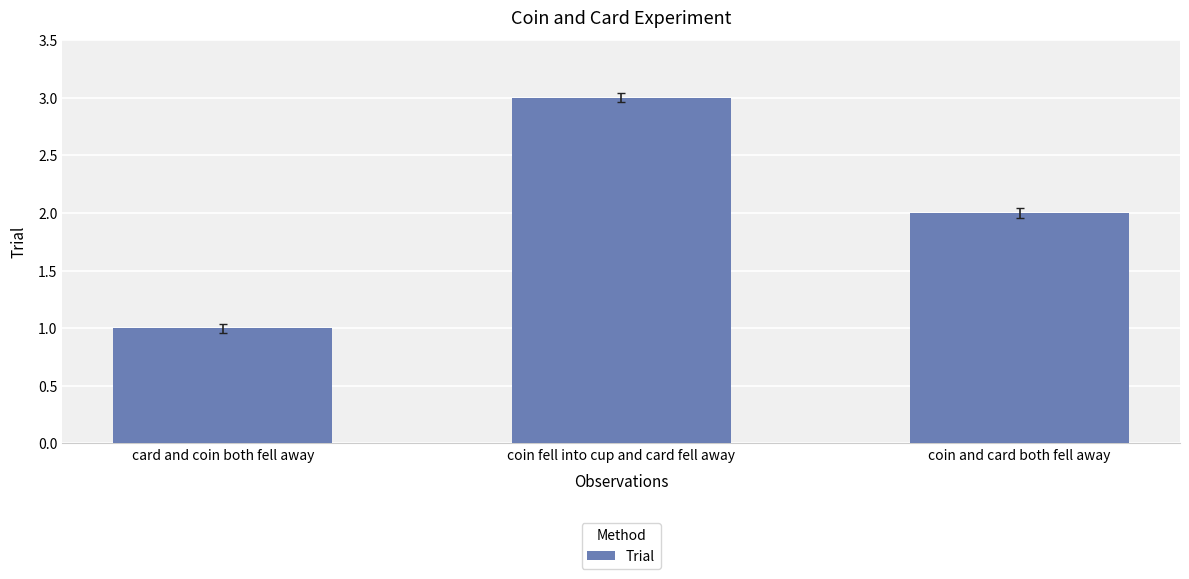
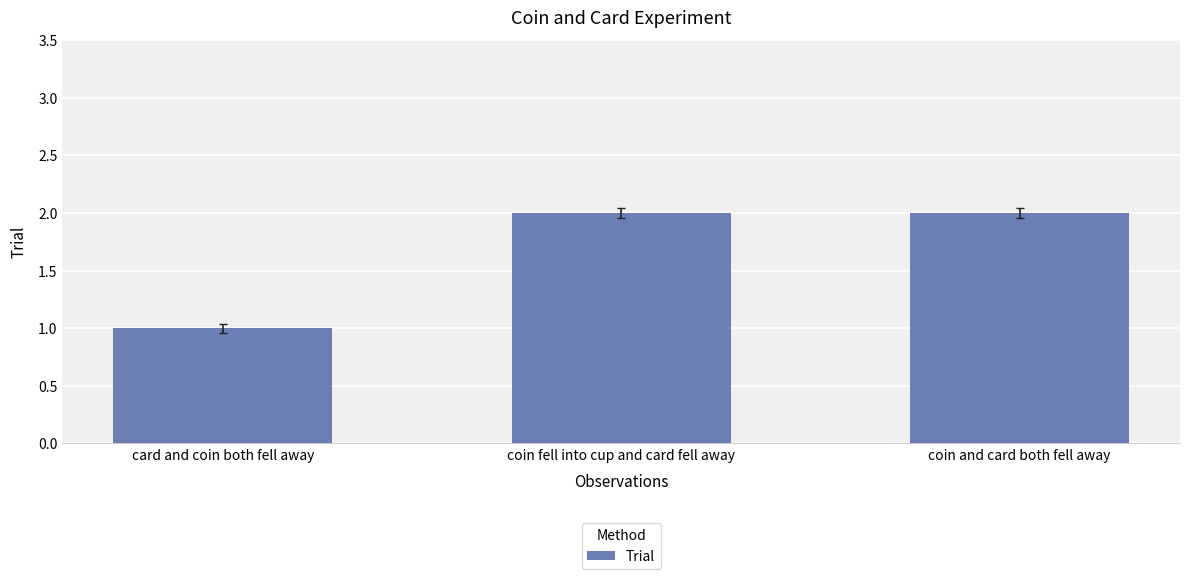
Trial, coin fell into cup and card fell away: 3 -> 2
